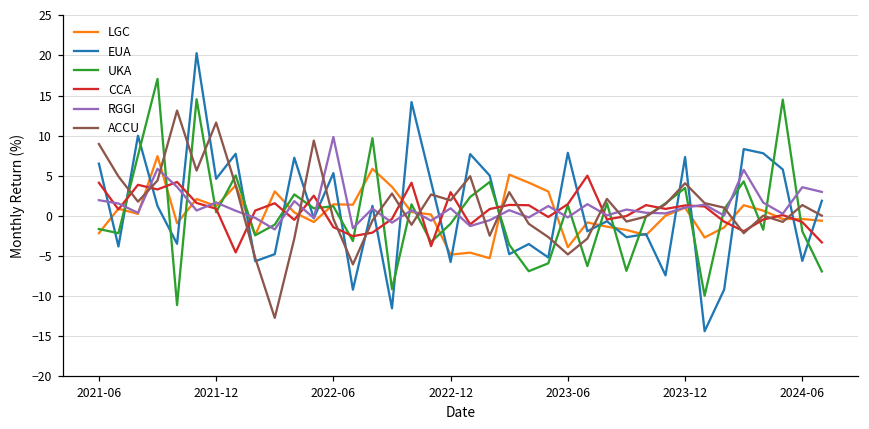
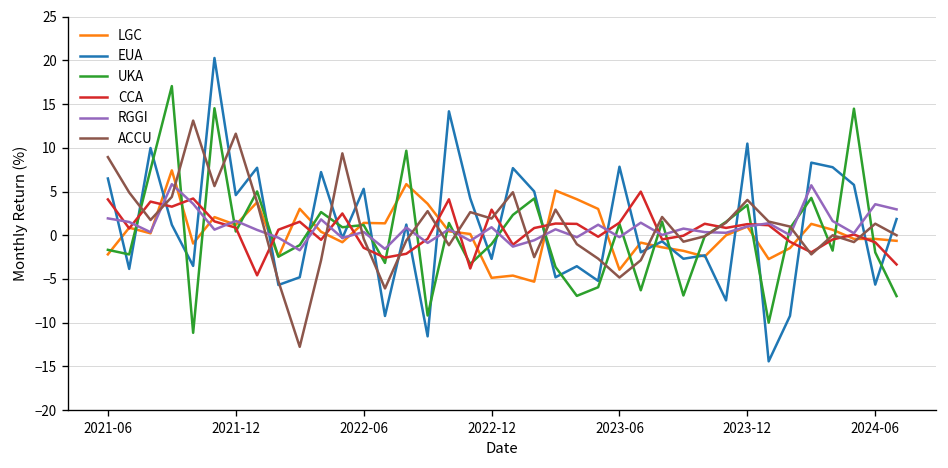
RGGI, 2022-06: 10 -> 0
EUA, 2022-12: -6 -> -3
EUA, 2023-12: 7 -> 10
